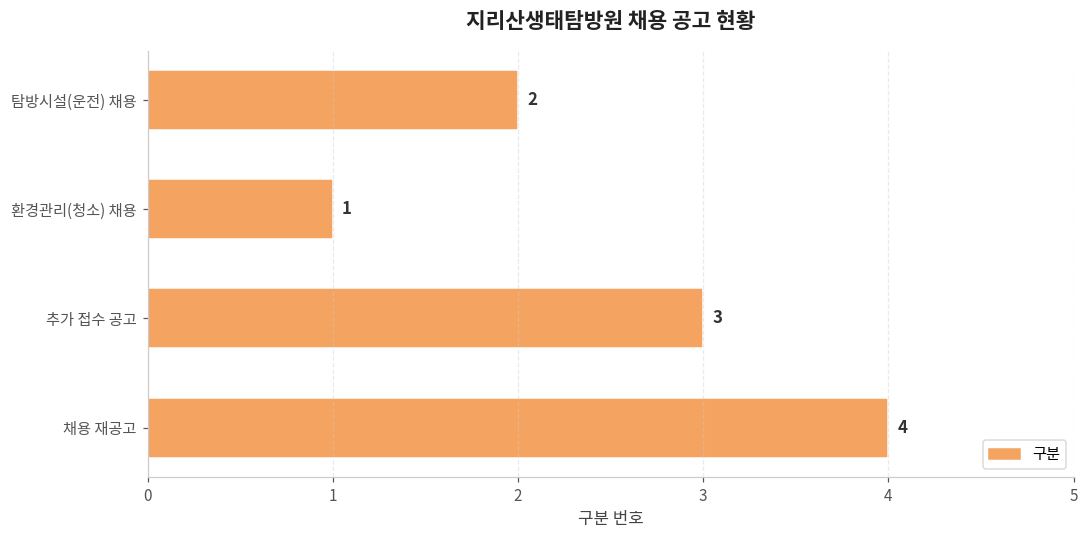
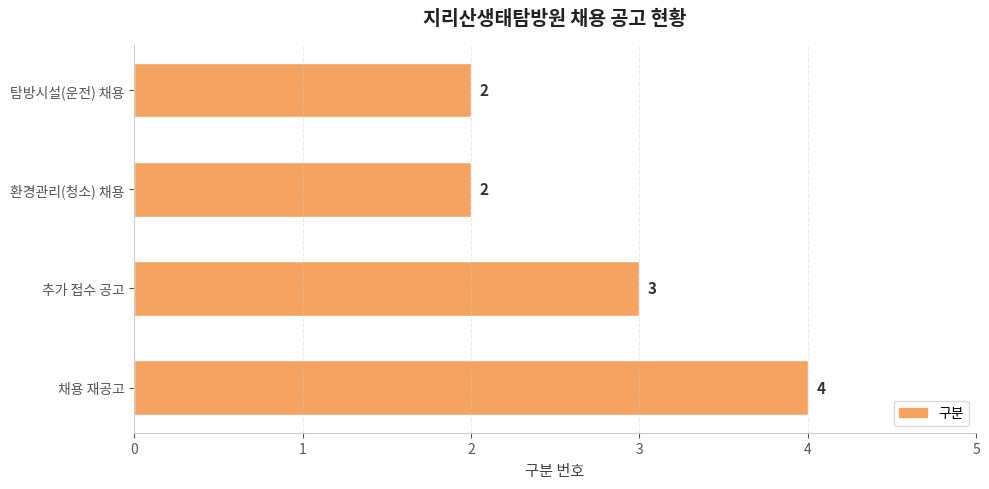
환경관리(청소) 채용: 1 -> 2
